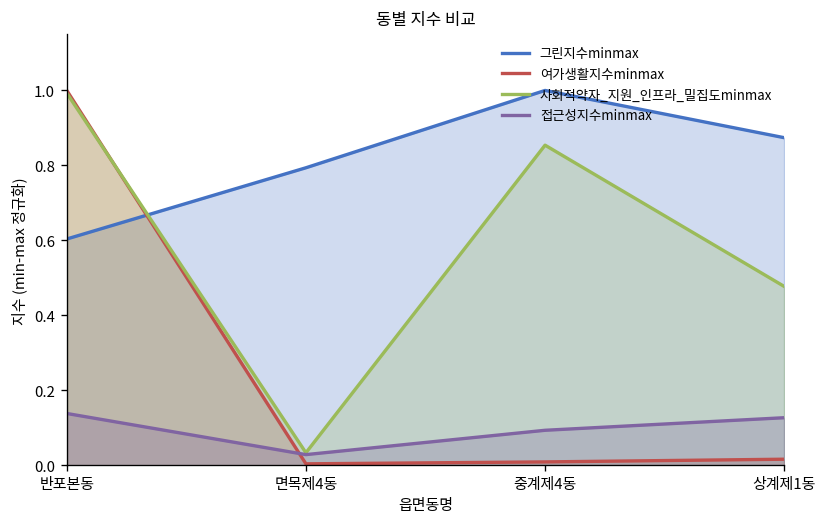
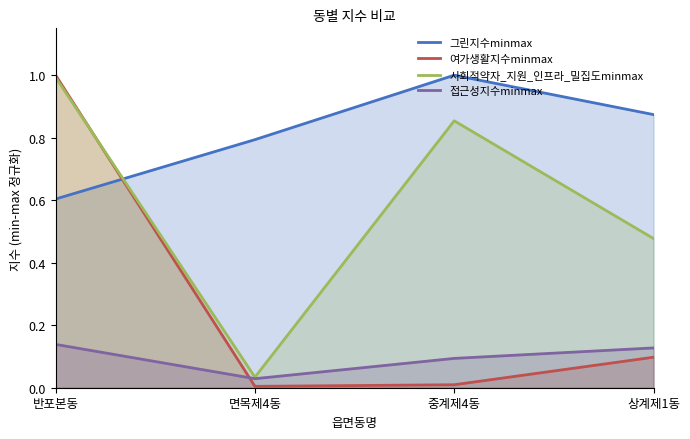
여가생활지수minmax, 상계제1동: 0.02 -> 0.10
